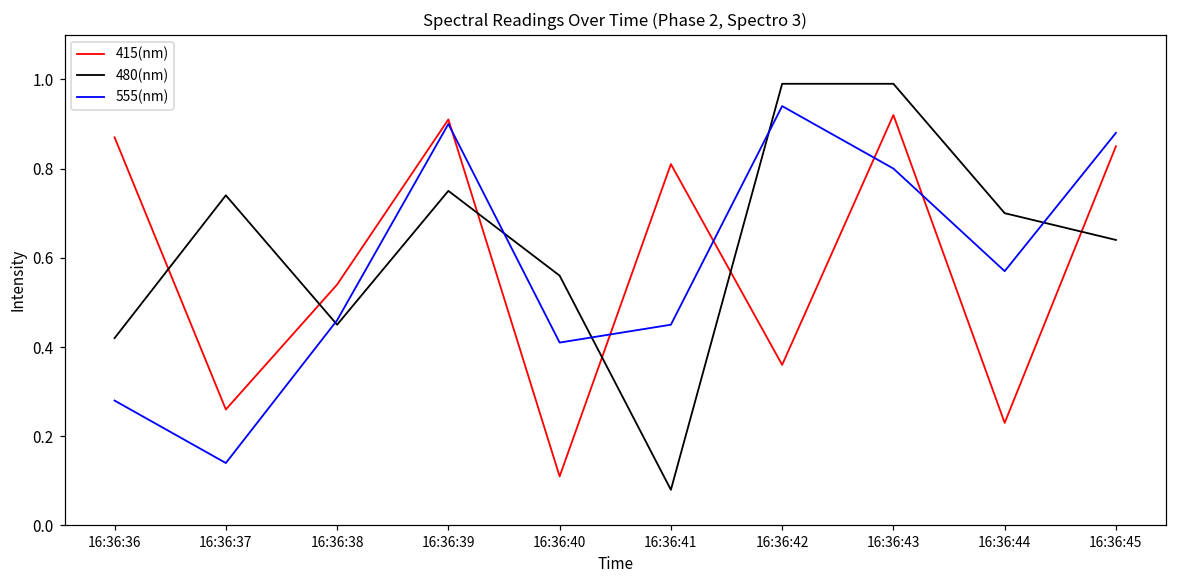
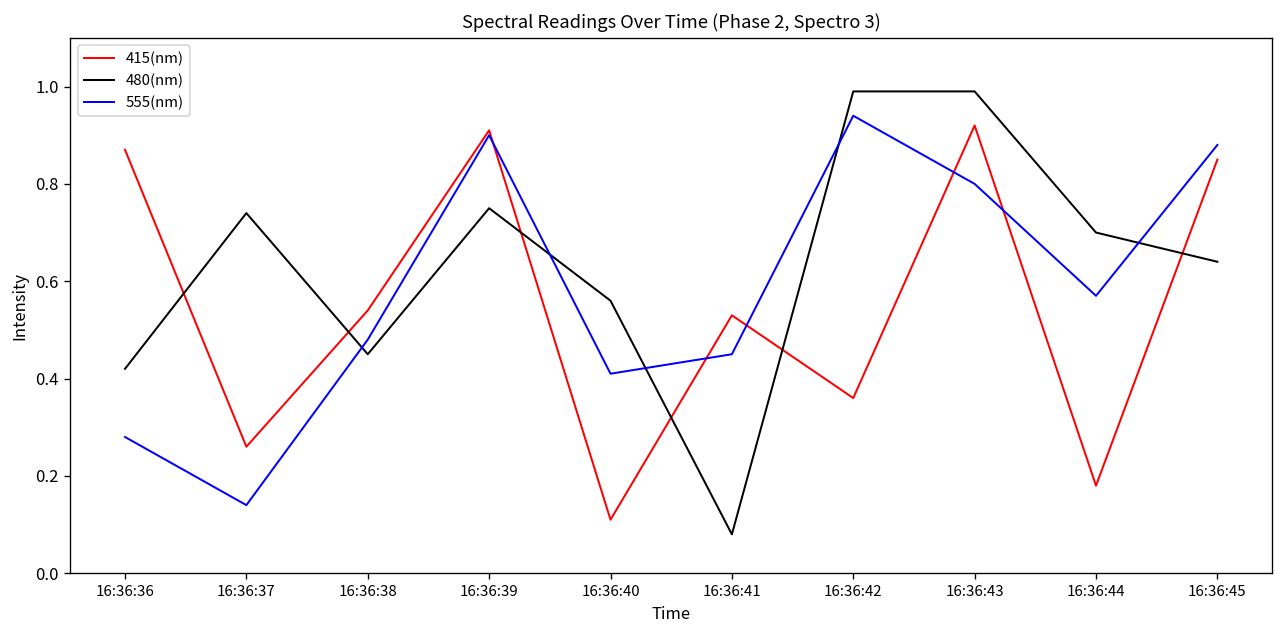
555(nm), 16:36:38: 0.46 -> 0.48
415(nm), 16:36:41: 0.81 -> 0.53
415(nm), 16:36:44: 0.23 -> 0.18
